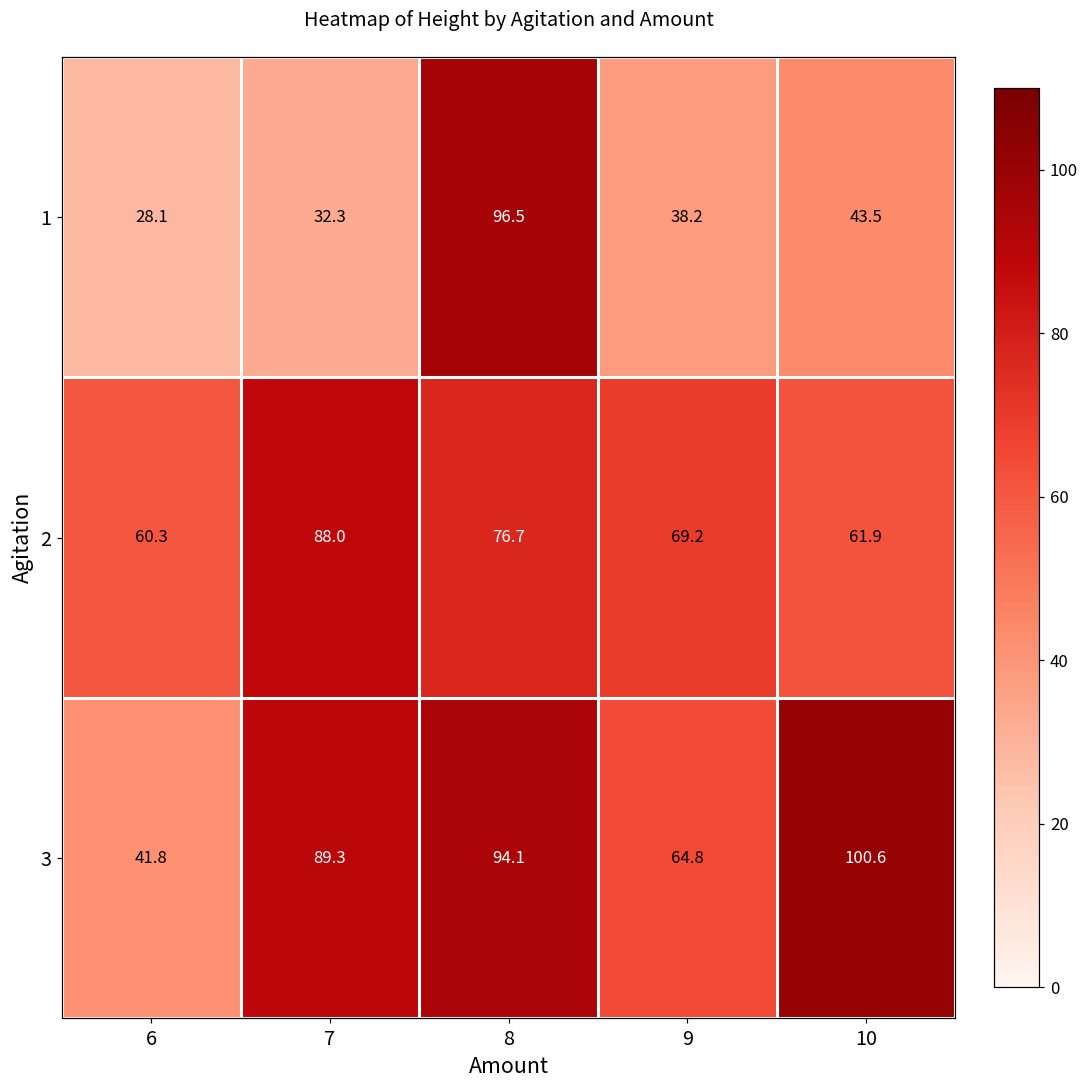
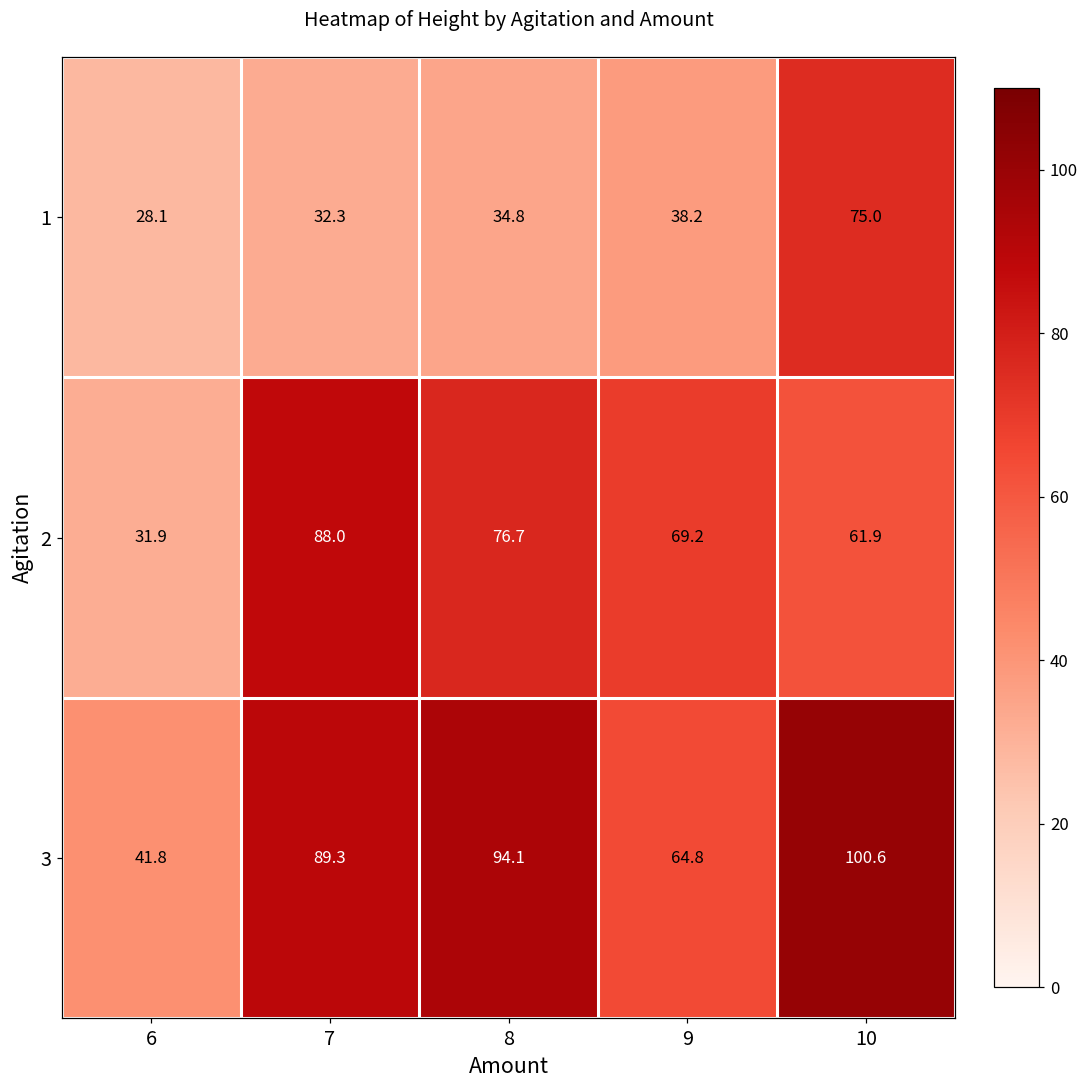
1, 8: 96.5 -> 34.8
1, 10: 43.5 -> 75.0
2, 6: 60.3 -> 31.9
